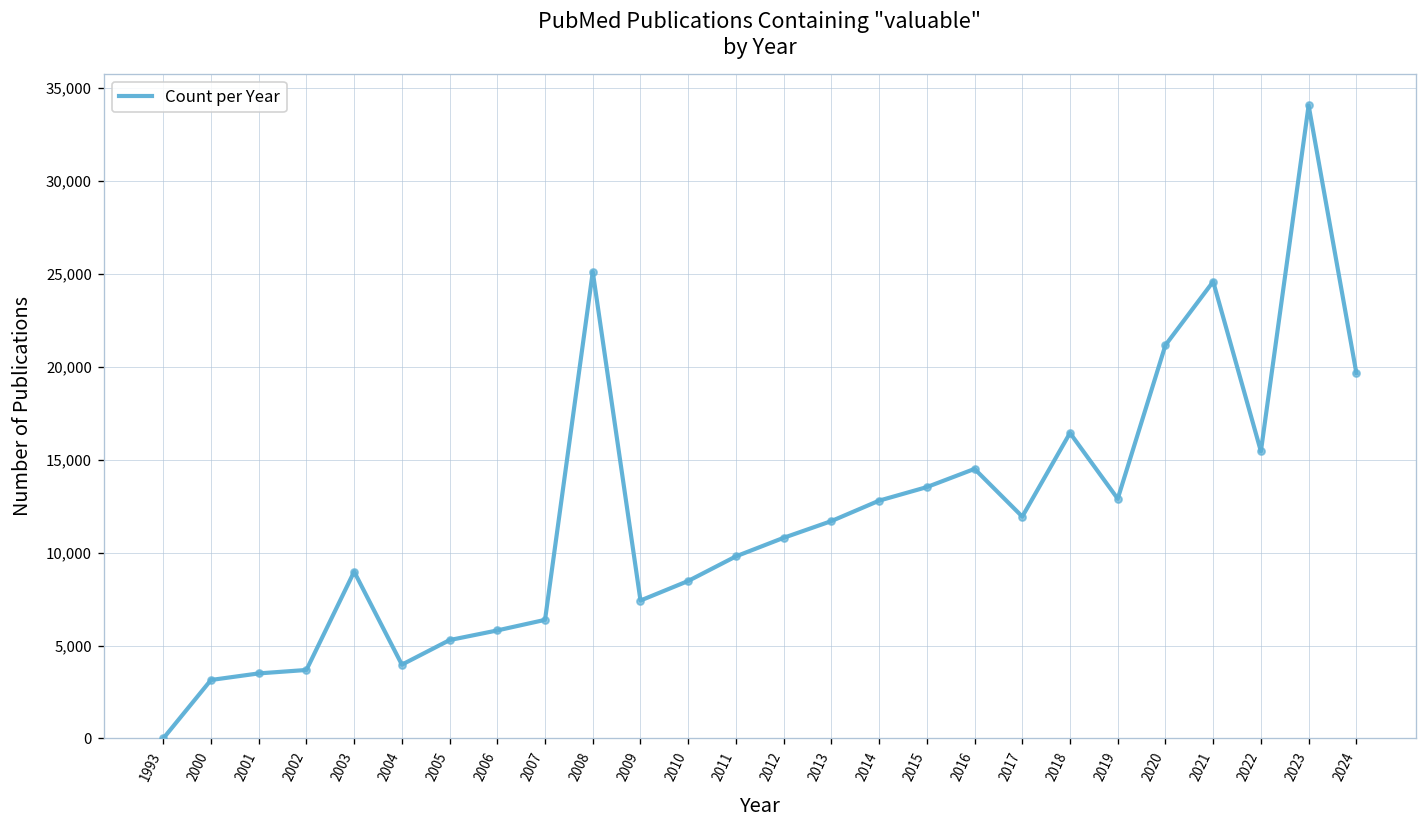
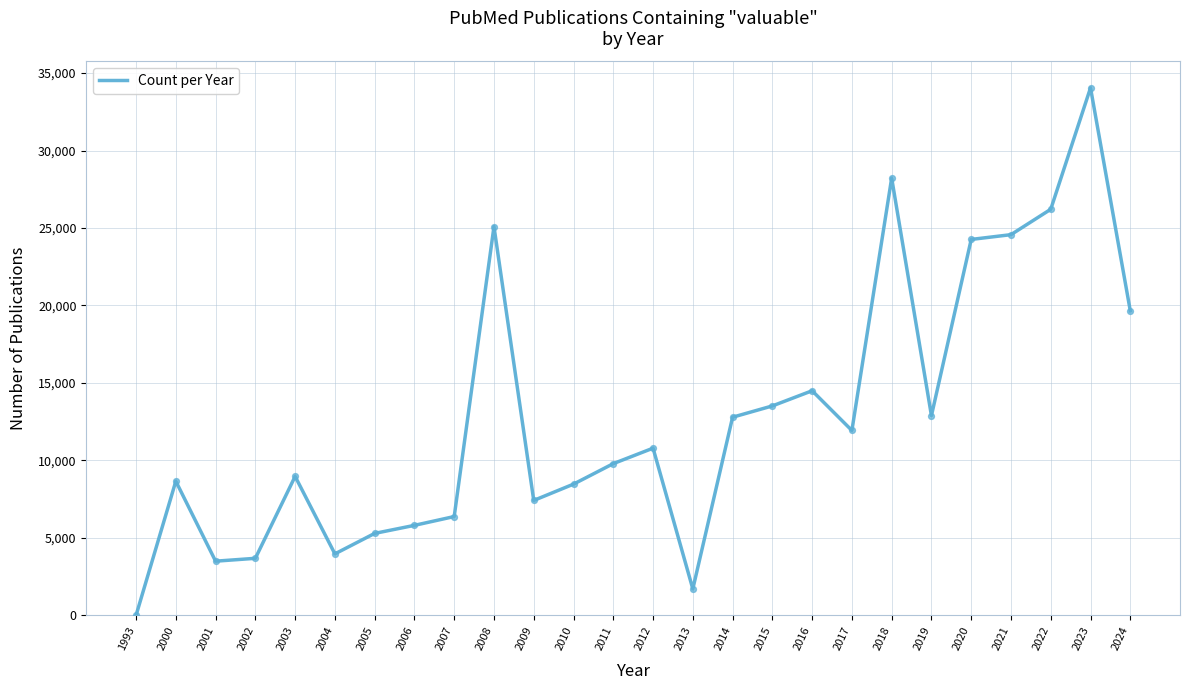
2000: 3,100 -> 8,700
2013: 11,700 -> 1,700
2018: 16,400 -> 28,200
2020: 21,200 -> 24,300
2022: 15,400 -> 26,200
